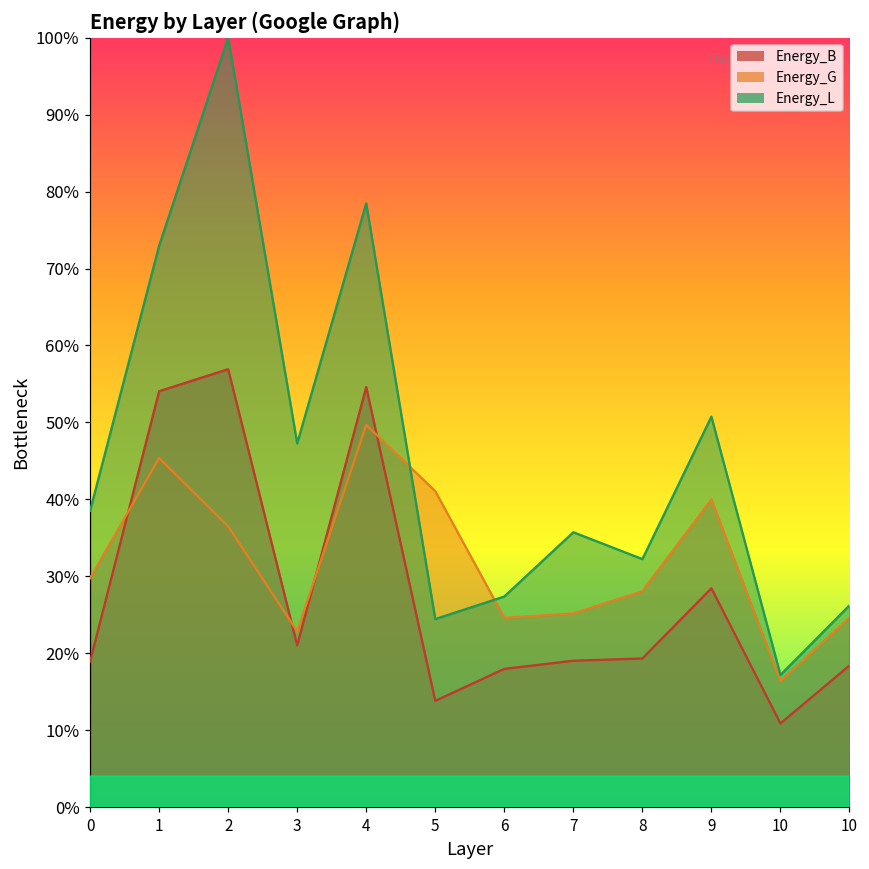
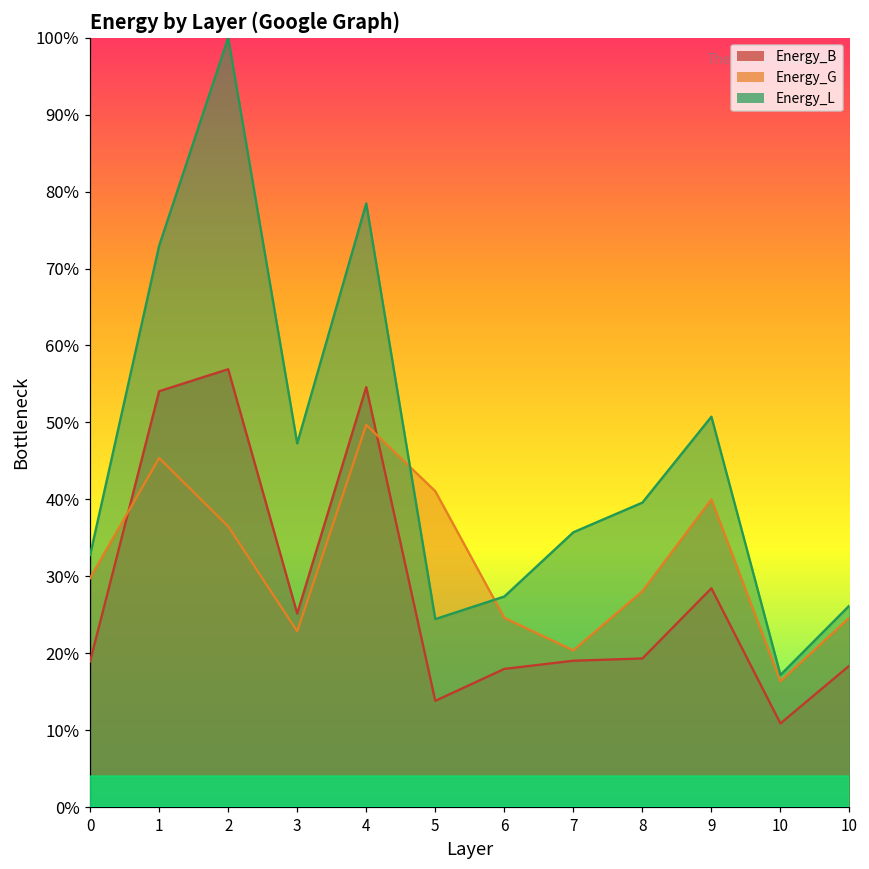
Energy_L, 0: 39% -> 33%
Energy_B, 3: 21% -> 25%
Energy_G, 7: 25% -> 20%
Energy_L, 8: 32% -> 40%
